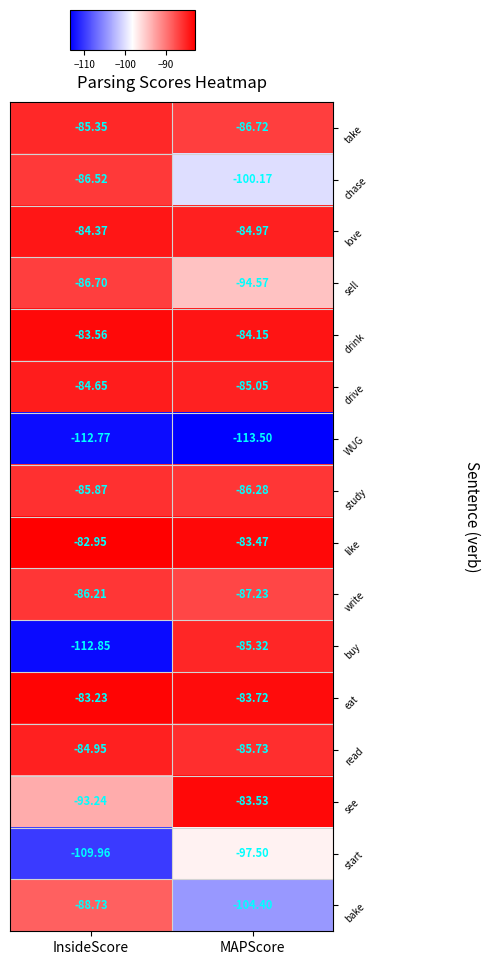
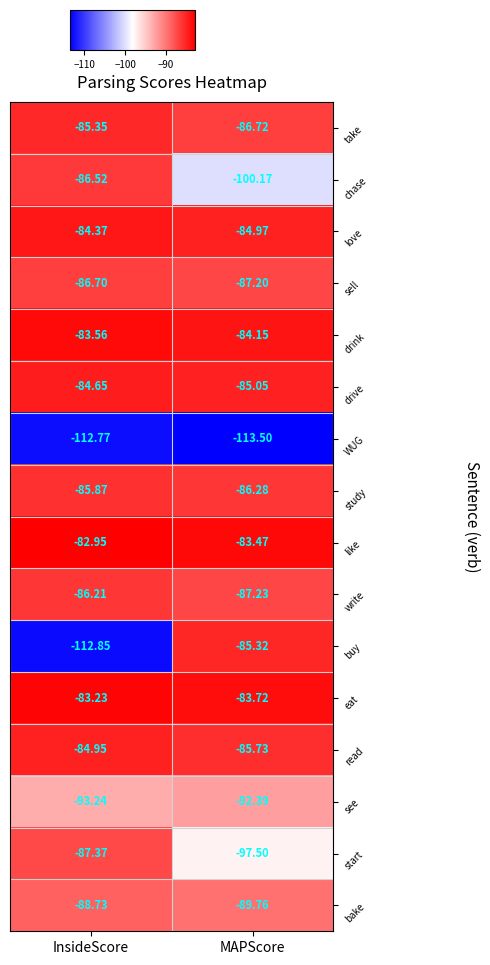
sell, MAPScore: -94.57 -> -87.20
see, MAPScore: -83.53 -> -92.39
start, InsideScore: -109.96 -> -87.37
bake, MAPScore: -104.40 -> -89.76
